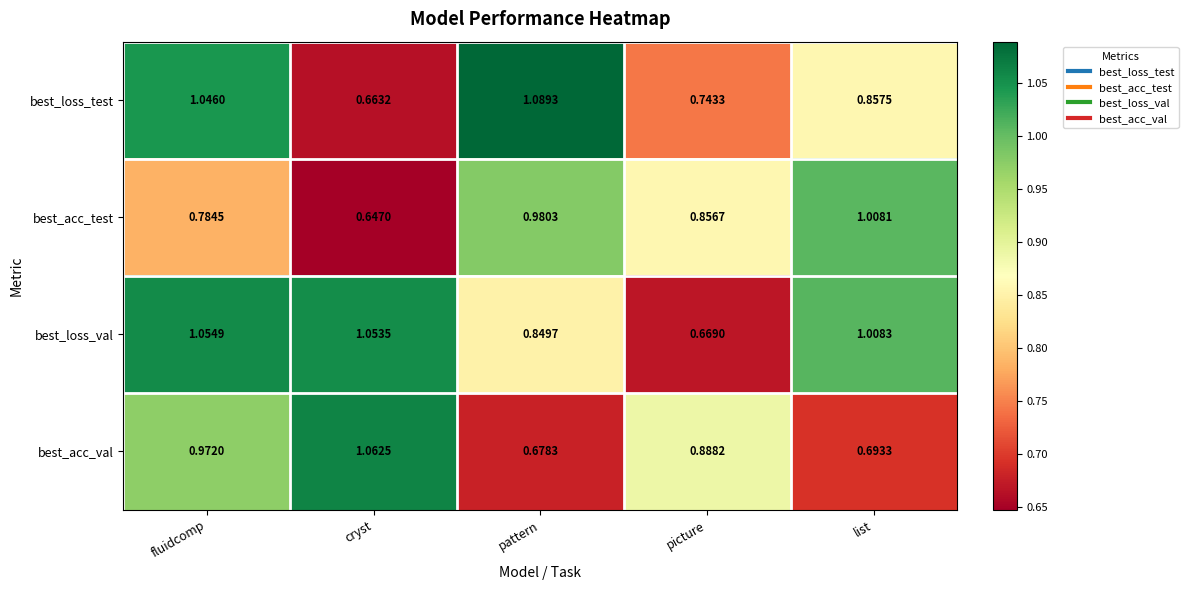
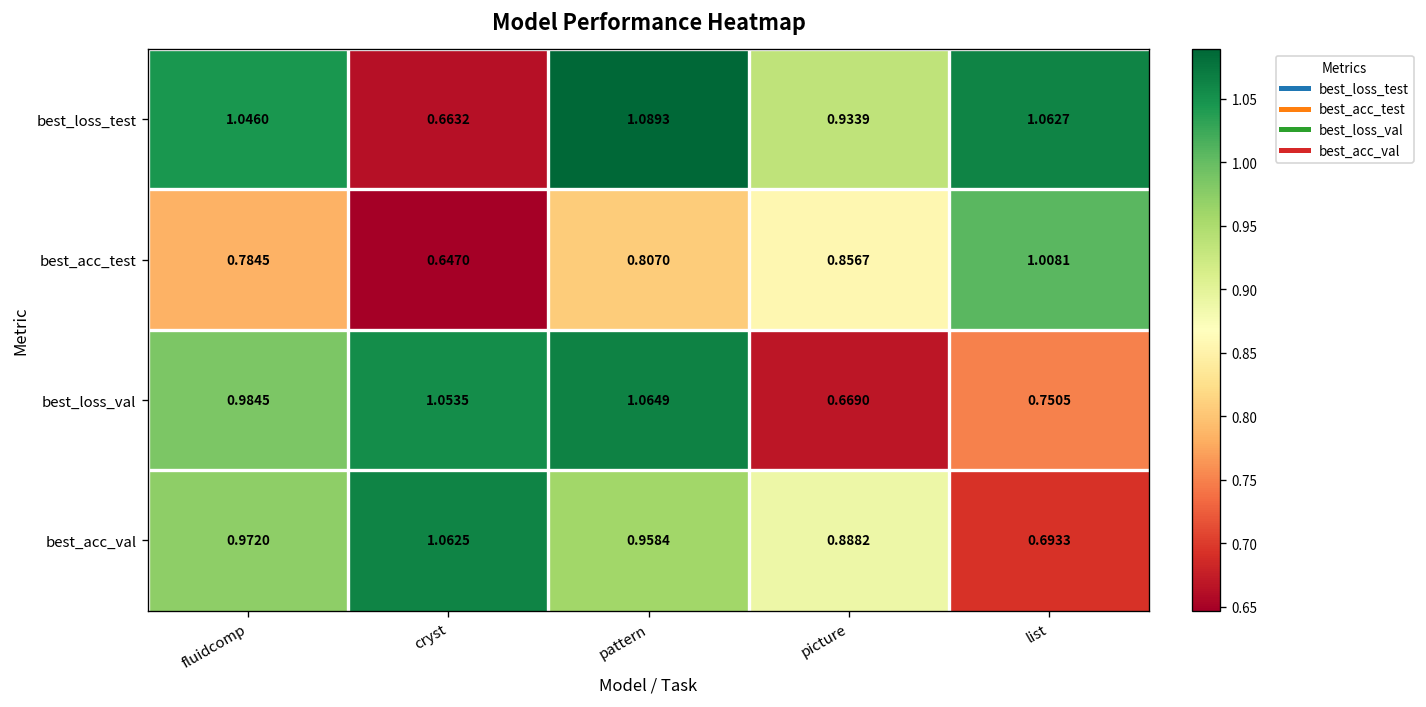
best_loss_test, picture: 0.7433 -> 0.9339
best_loss_test, list: 0.8575 -> 1.0627
best_acc_test, pattern: 0.9803 -> 0.8070
best_loss_val, fluidcomp: 1.0549 -> 0.9845
best_loss_val, pattern: 0.8497 -> 1.0649
best_loss_val, list: 1.0083 -> 0.7505
best_acc_val, pattern: 0.6783 -> 0.9584
